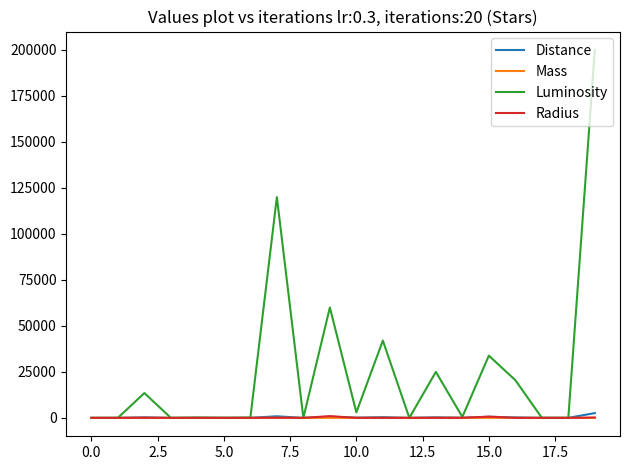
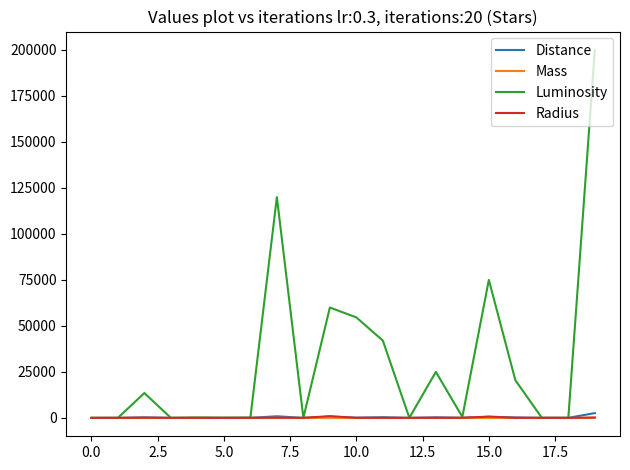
Luminosity, 10.0: 3000 -> 55000
Luminosity, 15.0: 34000 -> 75000
